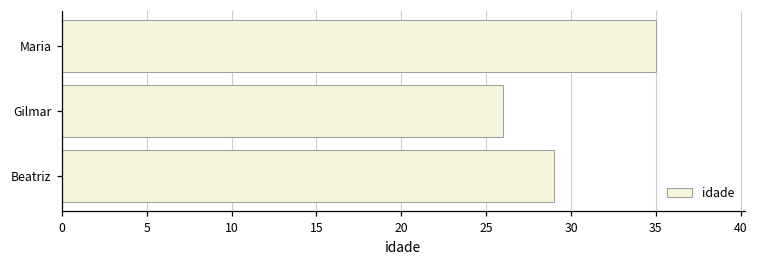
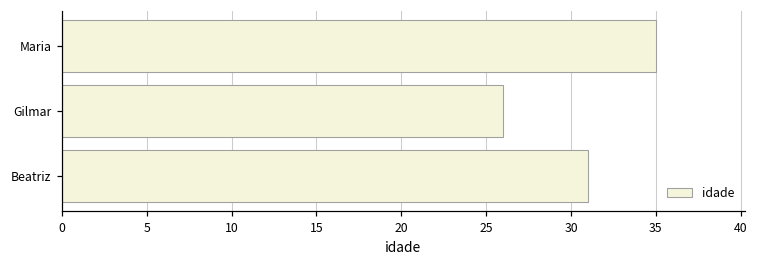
Beatriz: 29 -> 31
